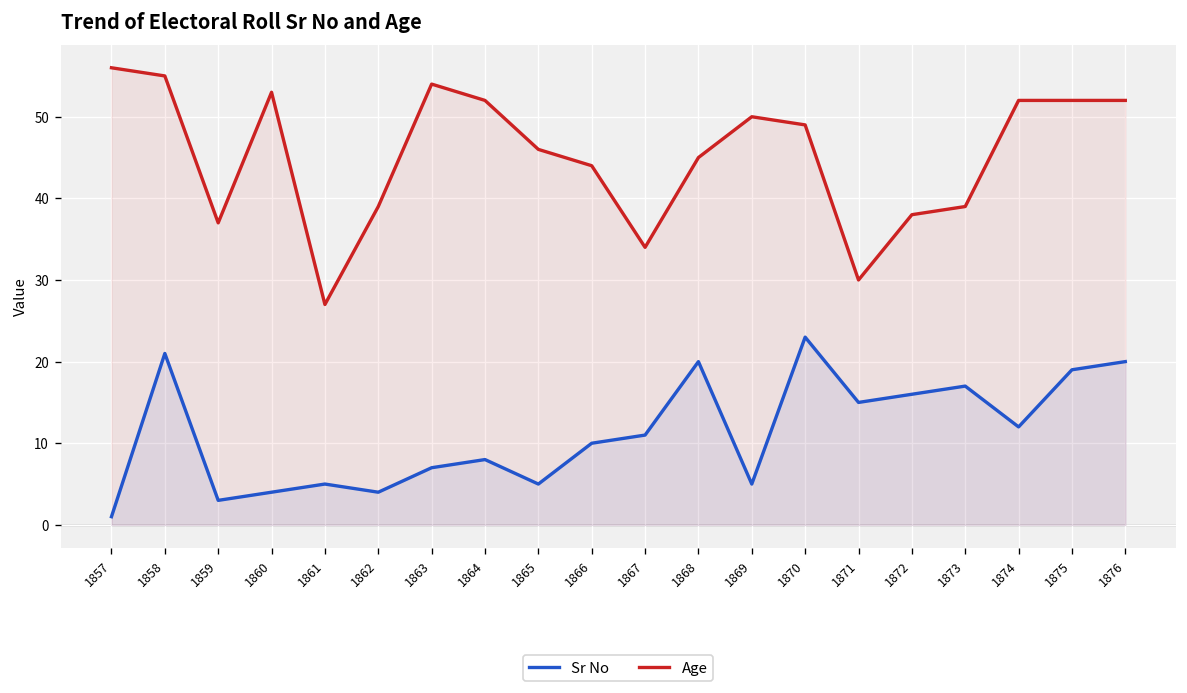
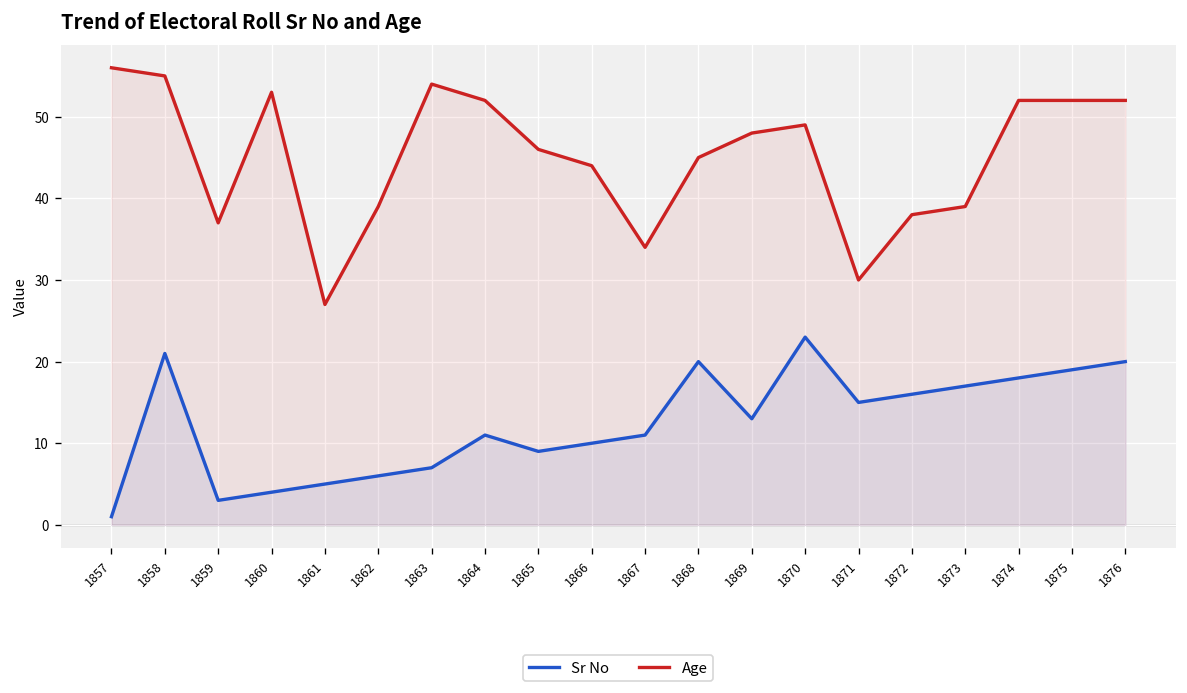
Sr No, 1862: 4 -> 6
Sr No, 1864: 8 -> 11
Sr No, 1865: 5 -> 9
Sr No, 1869: 5 -> 13
Age, 1869: 50 -> 48
Sr No, 1874: 12 -> 18
